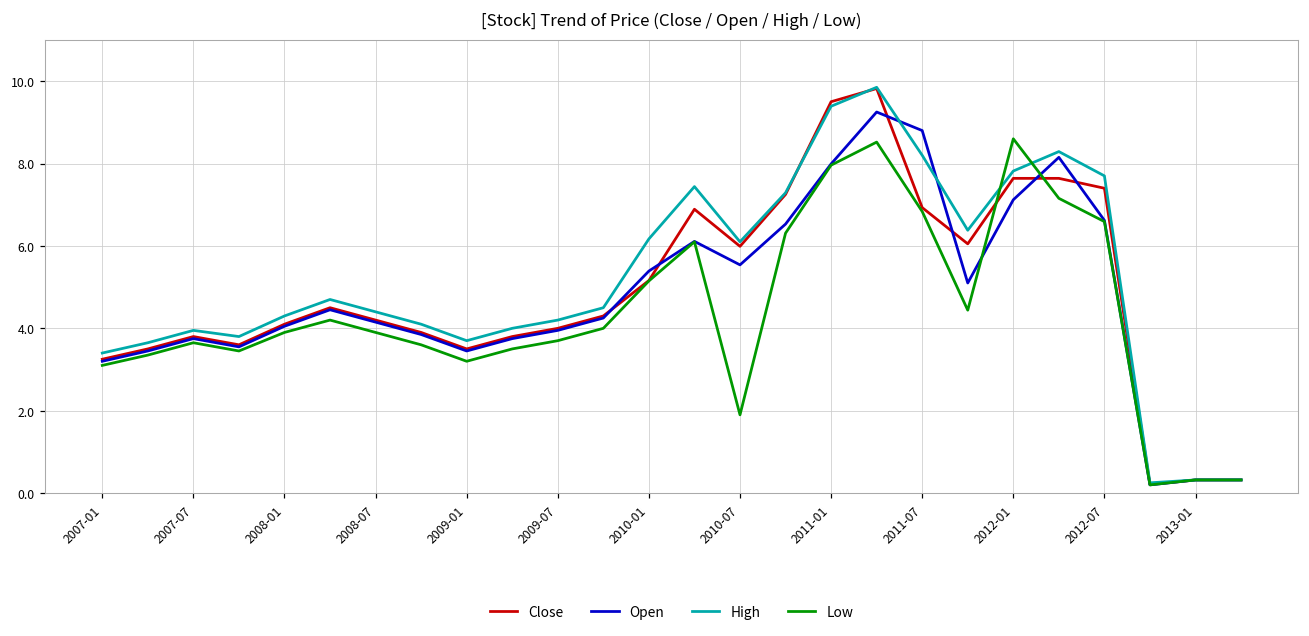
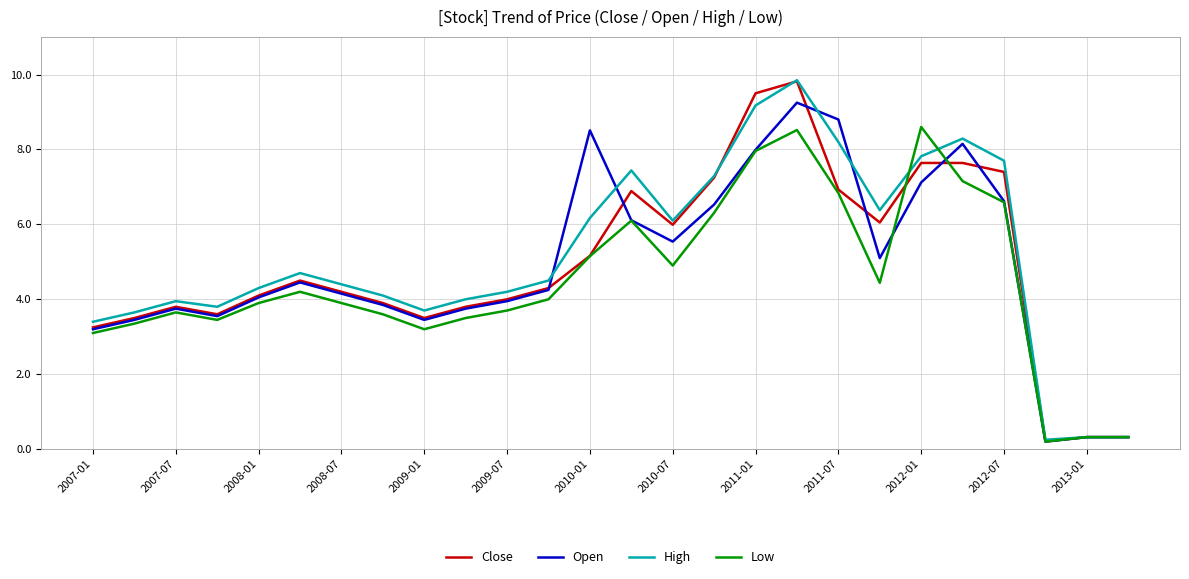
Open, 2010-01: 5.4 -> 8.5
Low, 2010-07: 1.9 -> 4.9
High, 2011-01: 9.4 -> 9.2
